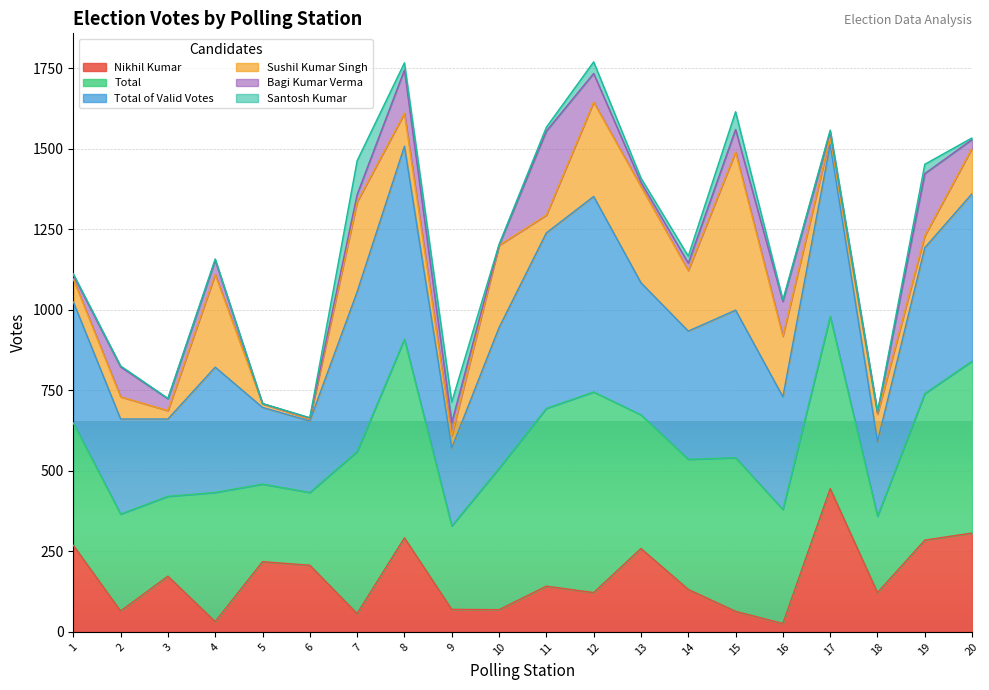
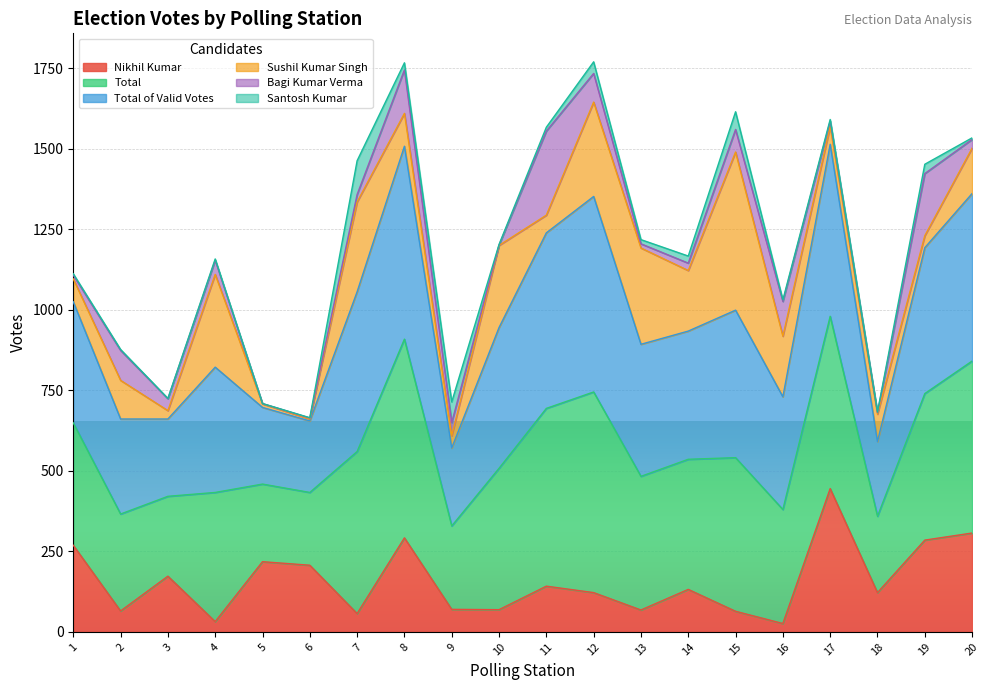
Sushil Kumar Singh, 2: 70 -> 120
Nikhil Kumar, 13: 260 -> 70
Sushil Kumar Singh, 17: 20 -> 60
